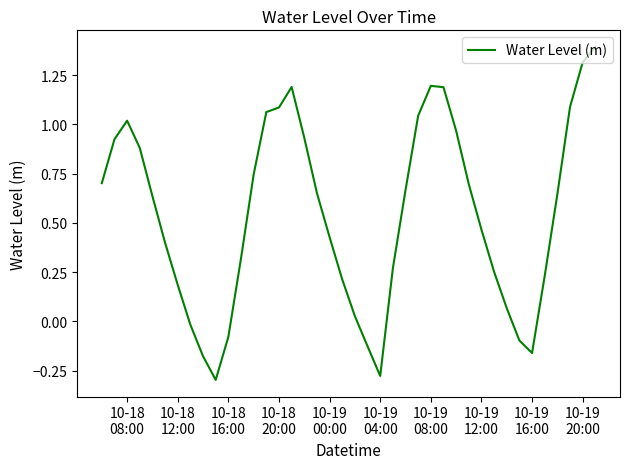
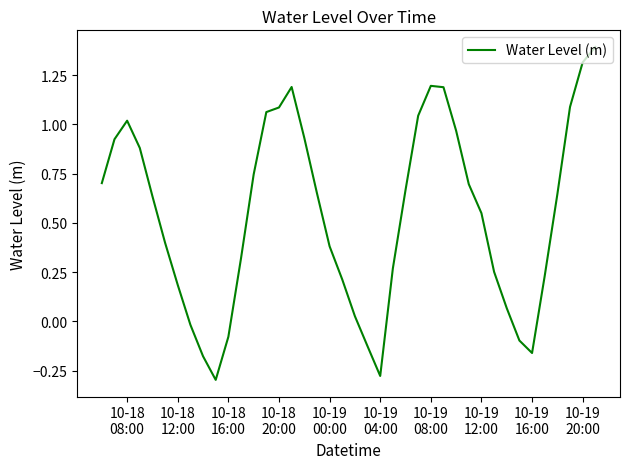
10-19 00:00: 0.43 -> 0.38
10-19 12:00: 0.47 -> 0.55
